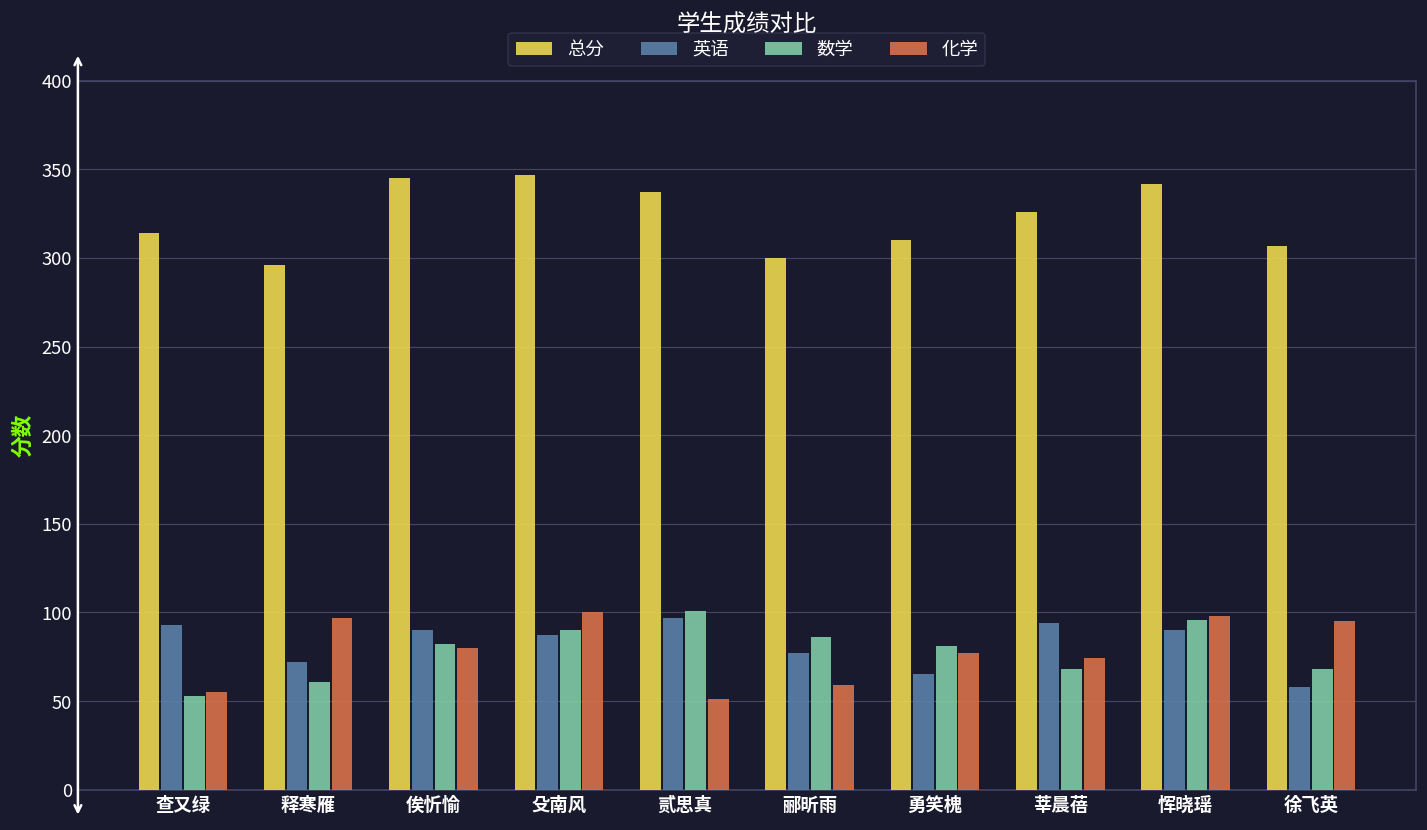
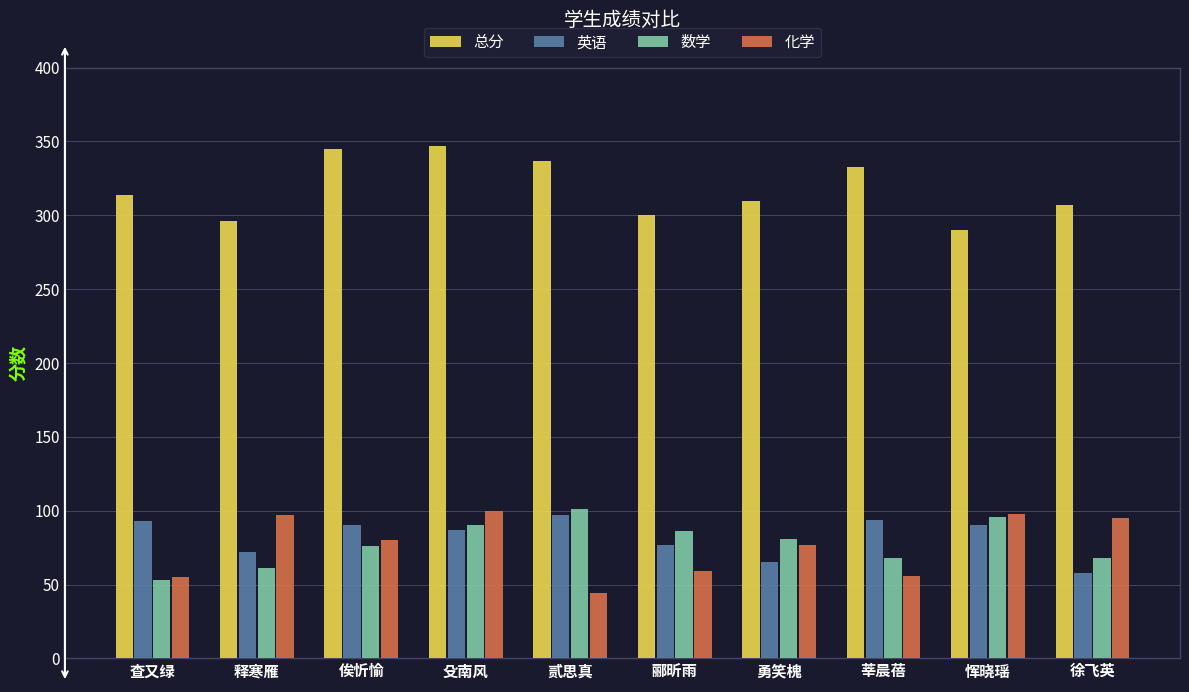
数学, 俟忻愉: 82 -> 76
化学, 贰思真: 51 -> 44
总分, 莘晨蓓: 326 -> 333
化学, 莘晨蓓: 74 -> 56
总分, 恽晓瑶: 342 -> 290
